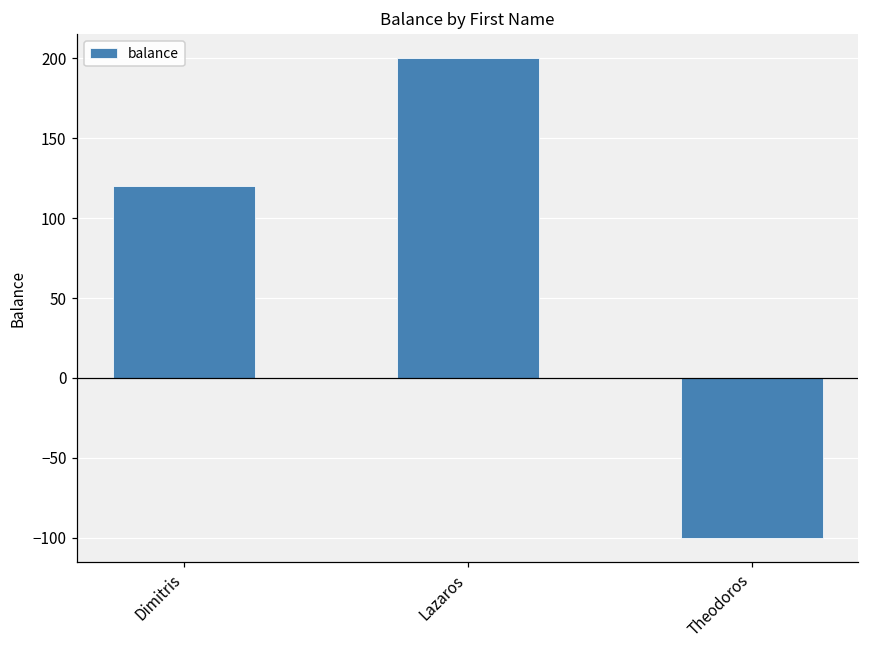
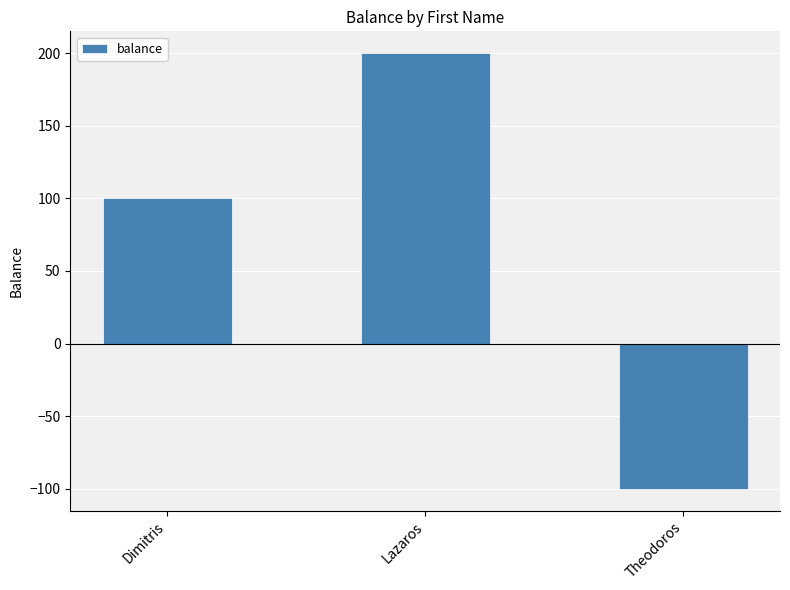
Dimitris: 120 -> 100
